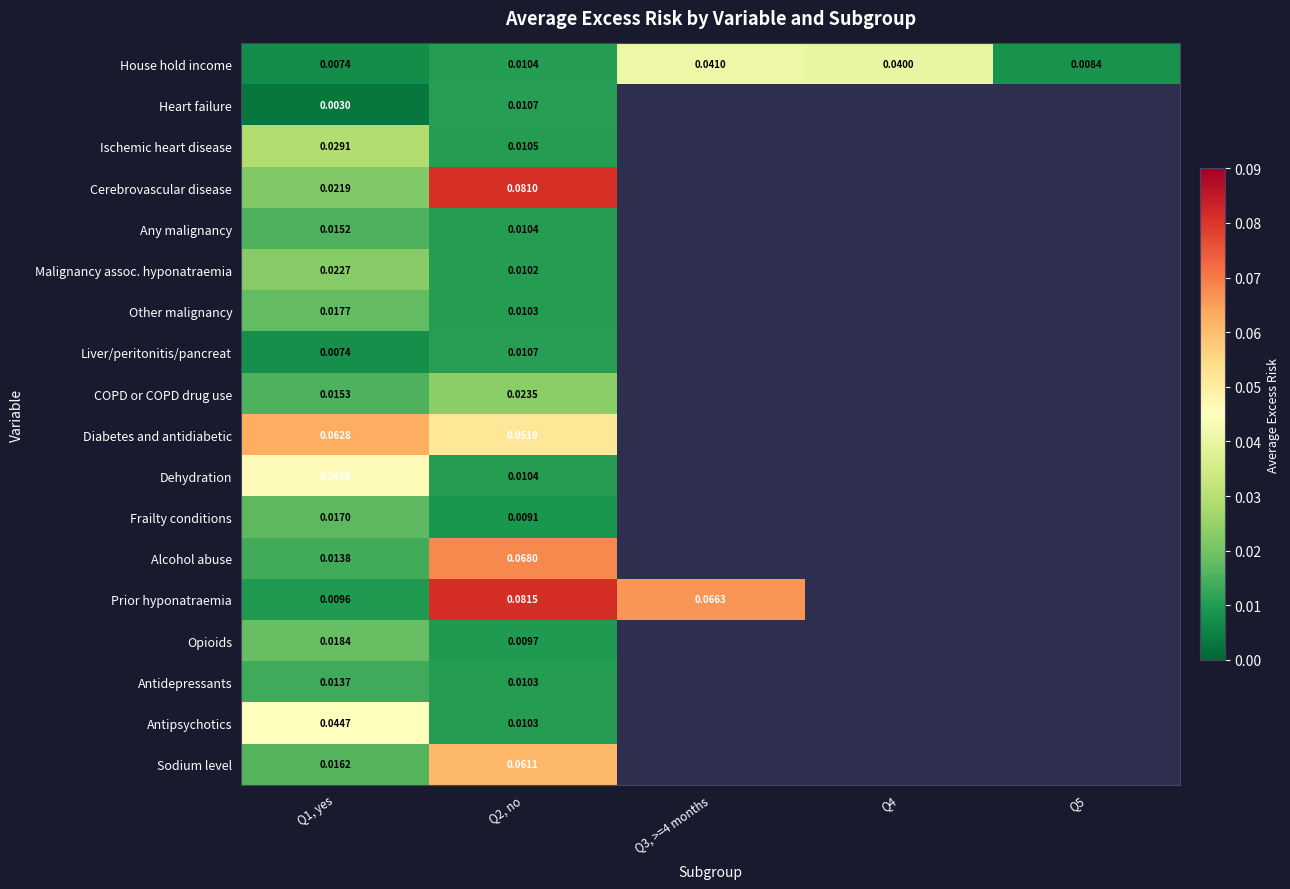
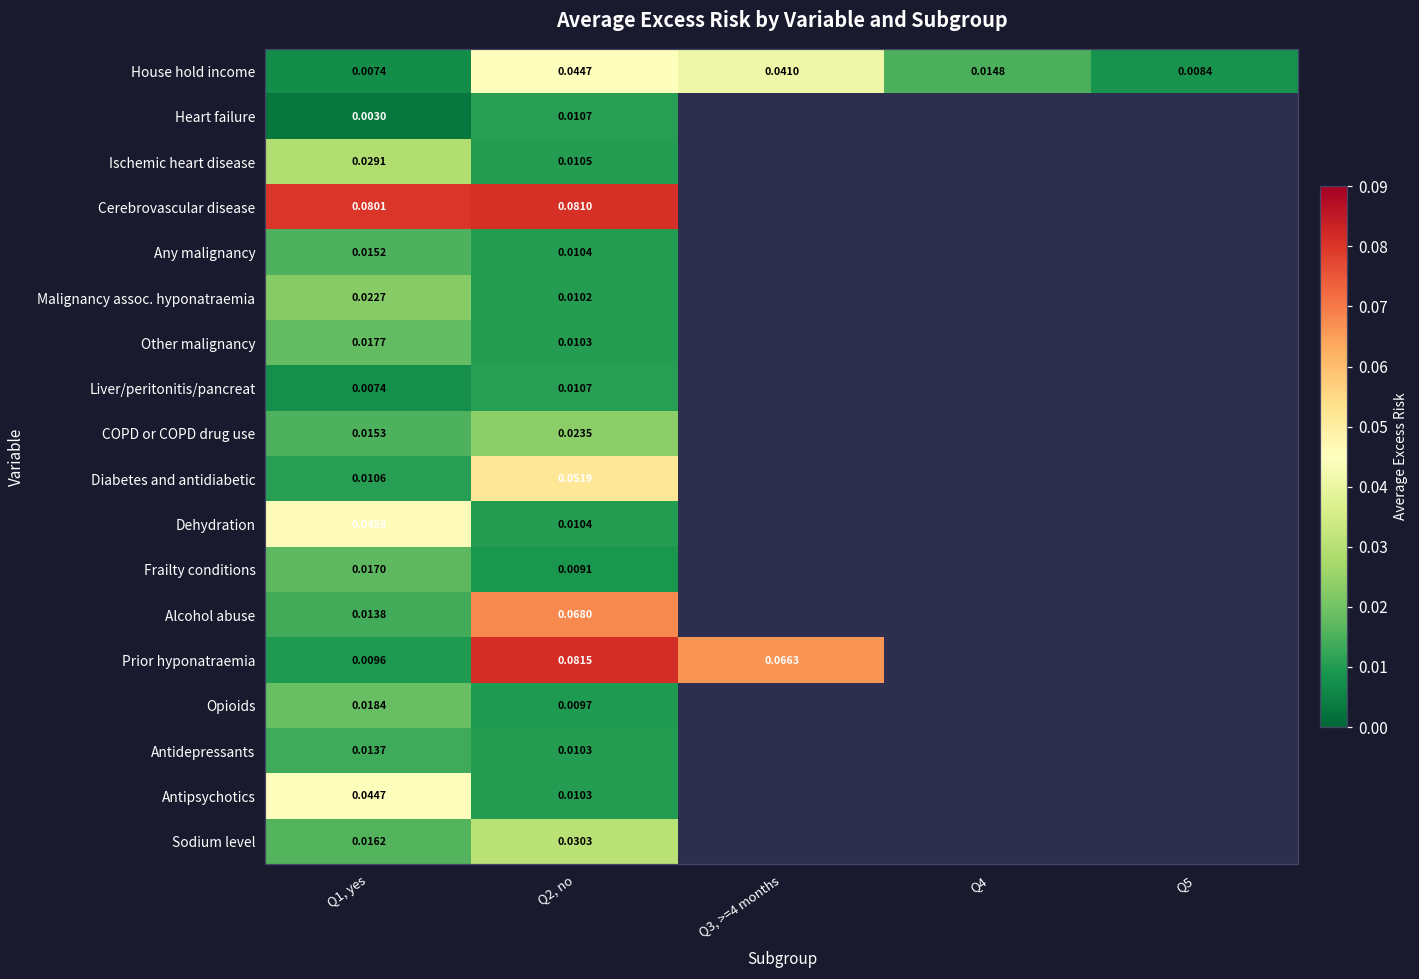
House hold income, Q2, no: 0.0104 -> 0.0447
House hold income, Q4: 0.0400 -> 0.0148
Cerebrovascular disease, Q1, yes: 0.0219 -> 0.0801
Diabetes and antidiabetic, Q1, yes: 0.0628 -> 0.0106
Sodium level, Q2, no: 0.0611 -> 0.0303
